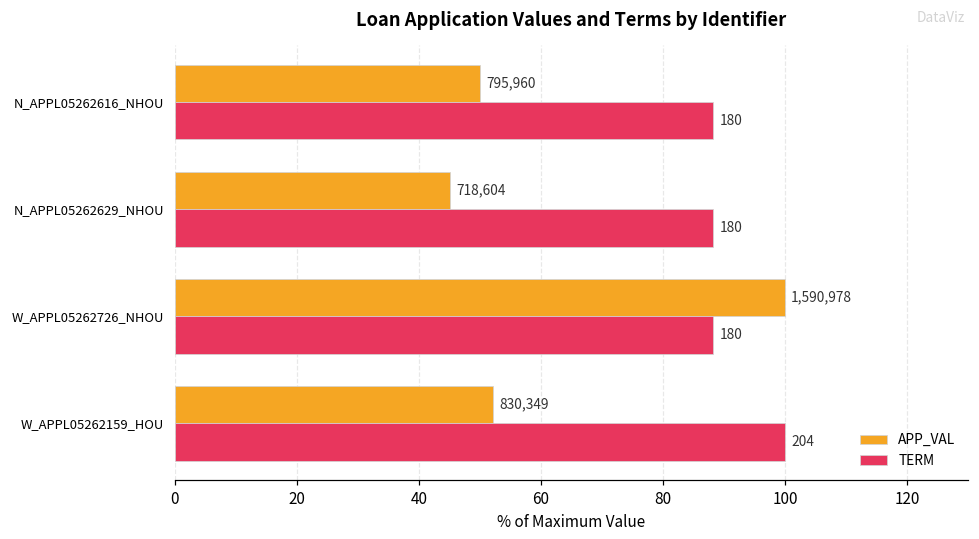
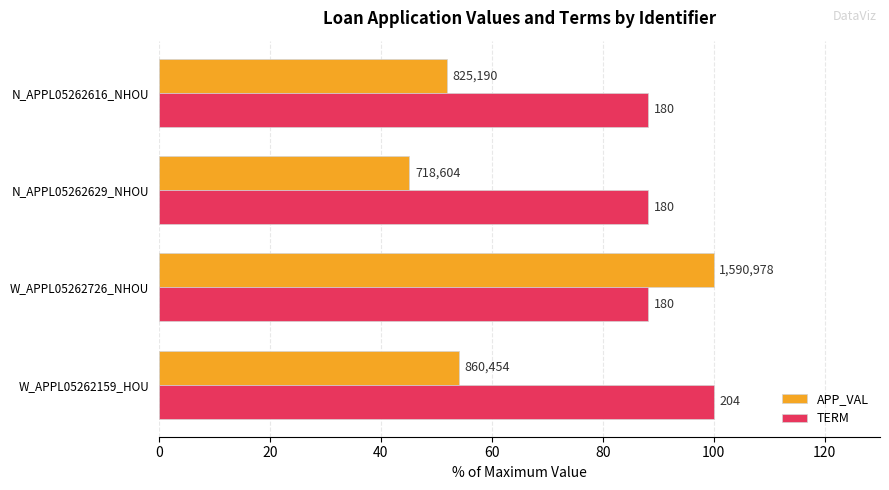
APP_VAL, N_APPL05262616_NHOU: 795,960 -> 825,190
APP_VAL, W_APPL05262159_HOU: 830,349 -> 860,454
